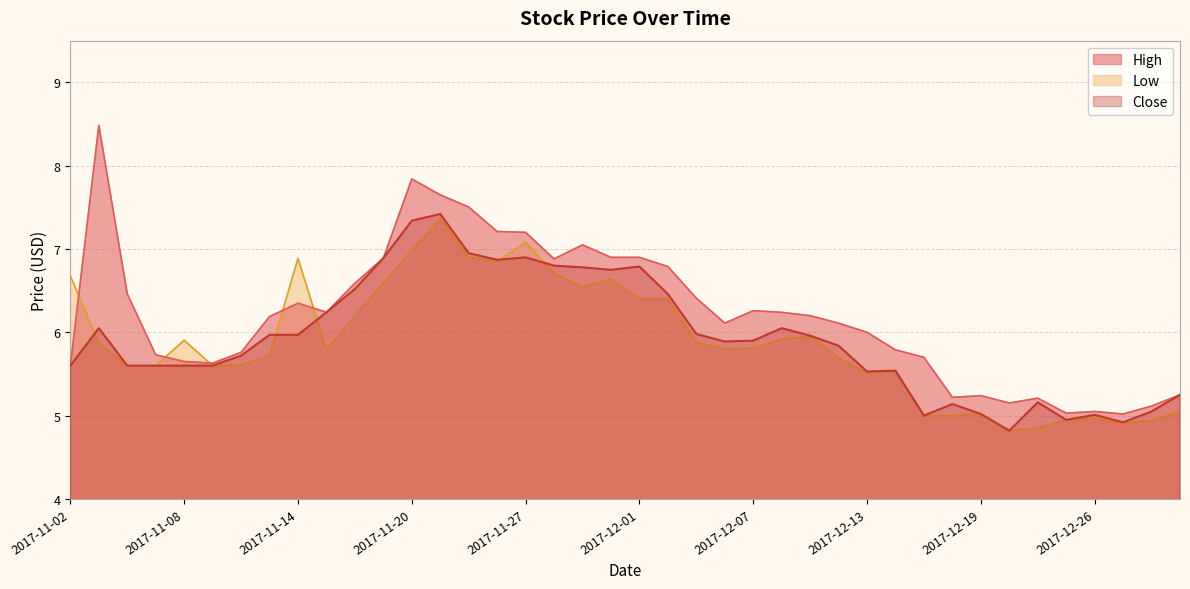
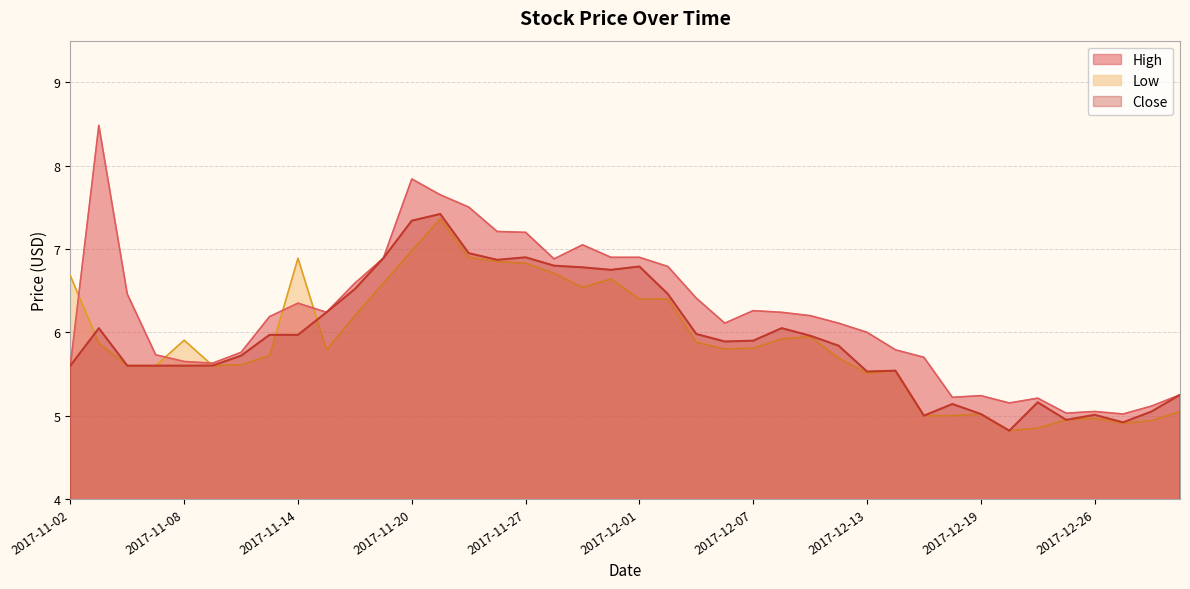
Low, 2017-11-27: 7.1 -> 6.8
